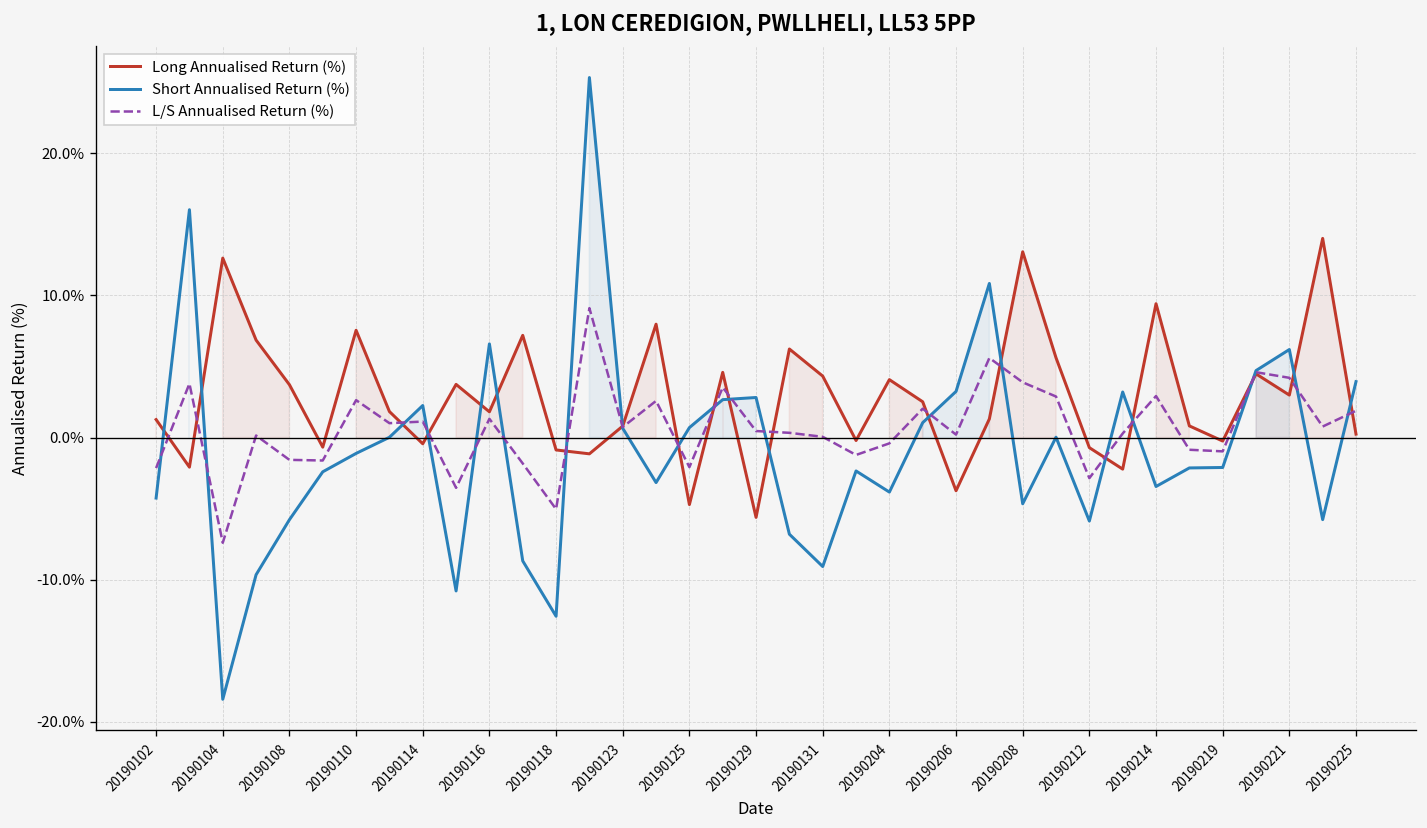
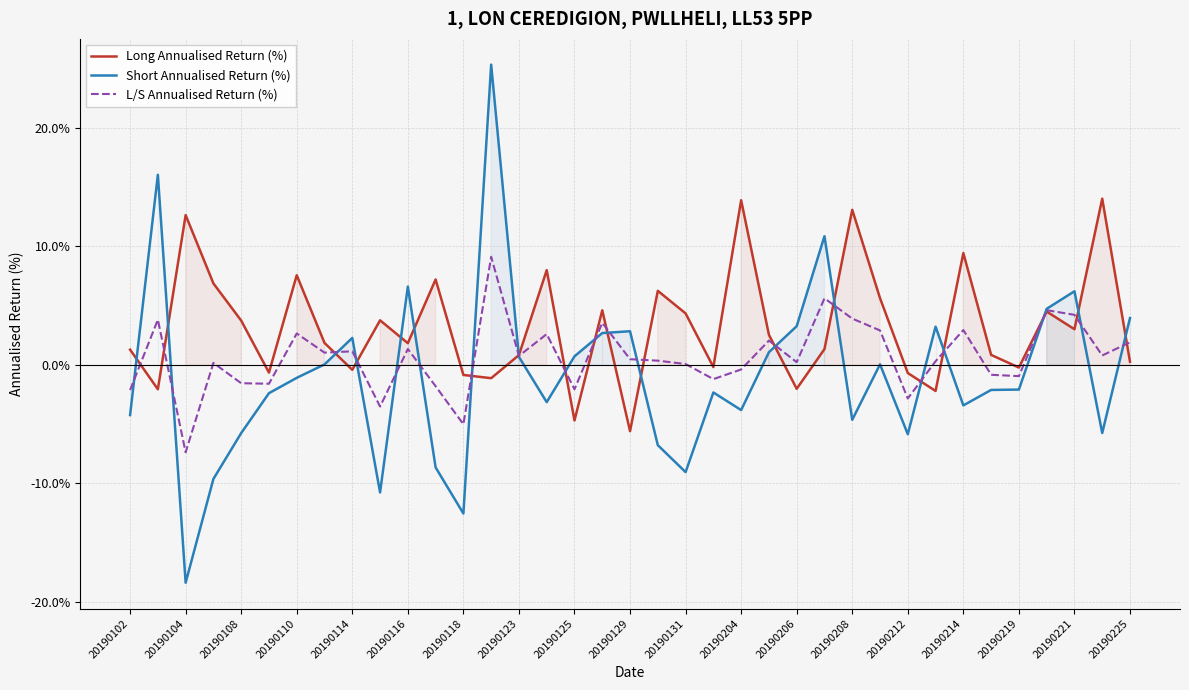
Long Annualised Return (%), 20190204: 4.1% -> 13.9%
Long Annualised Return (%), 20190206: -3.7% -> -2.0%
